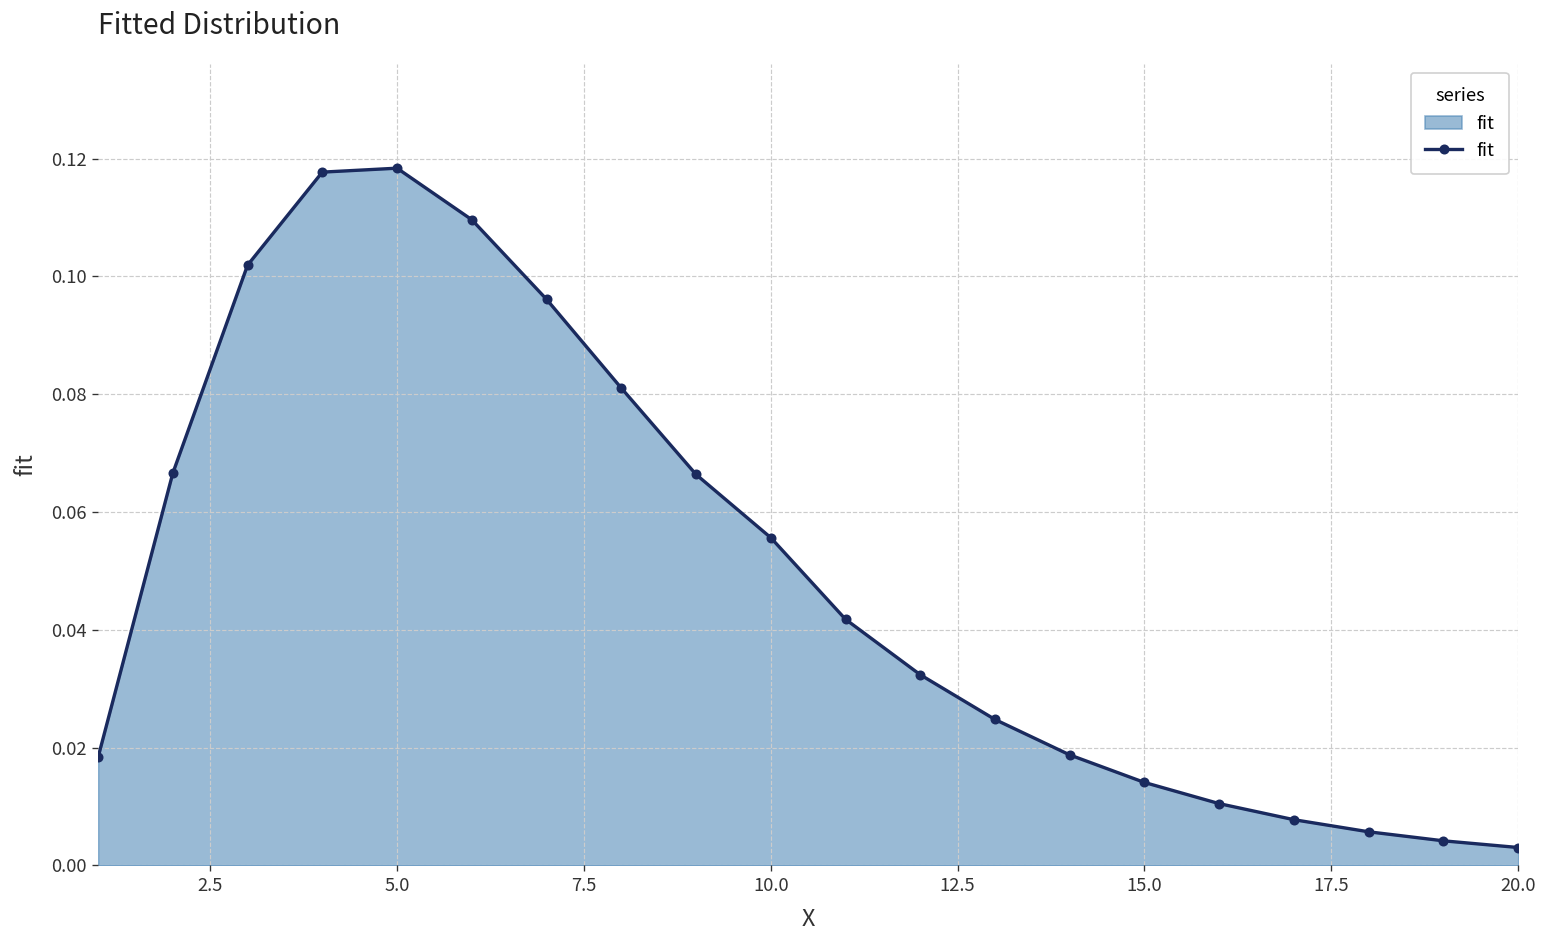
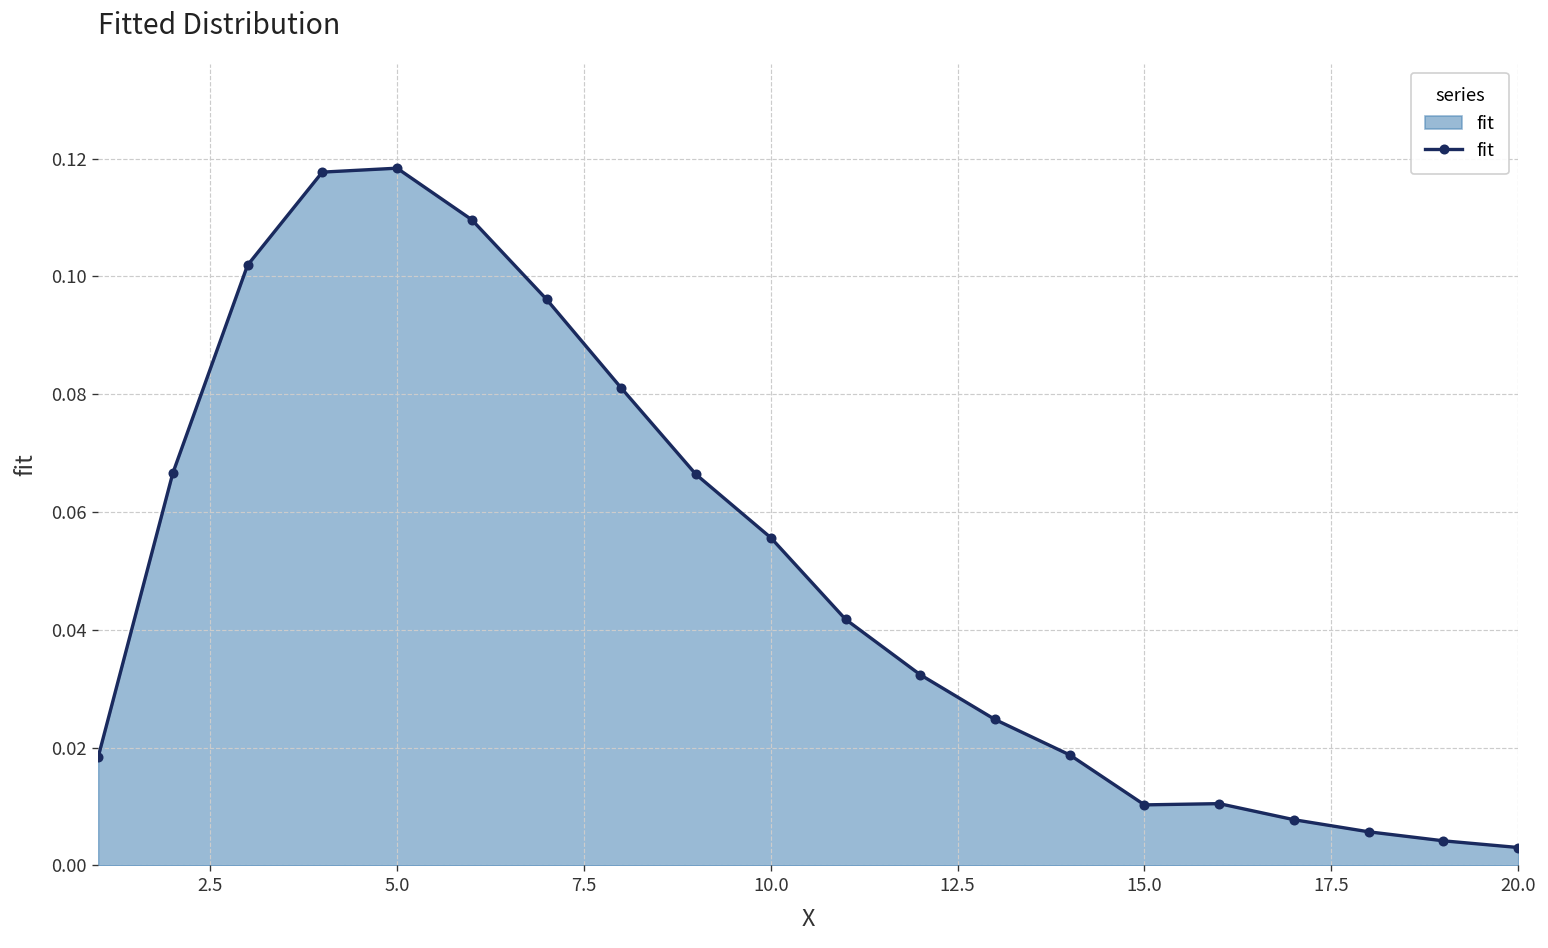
15.0: 0.014 -> 0.010
